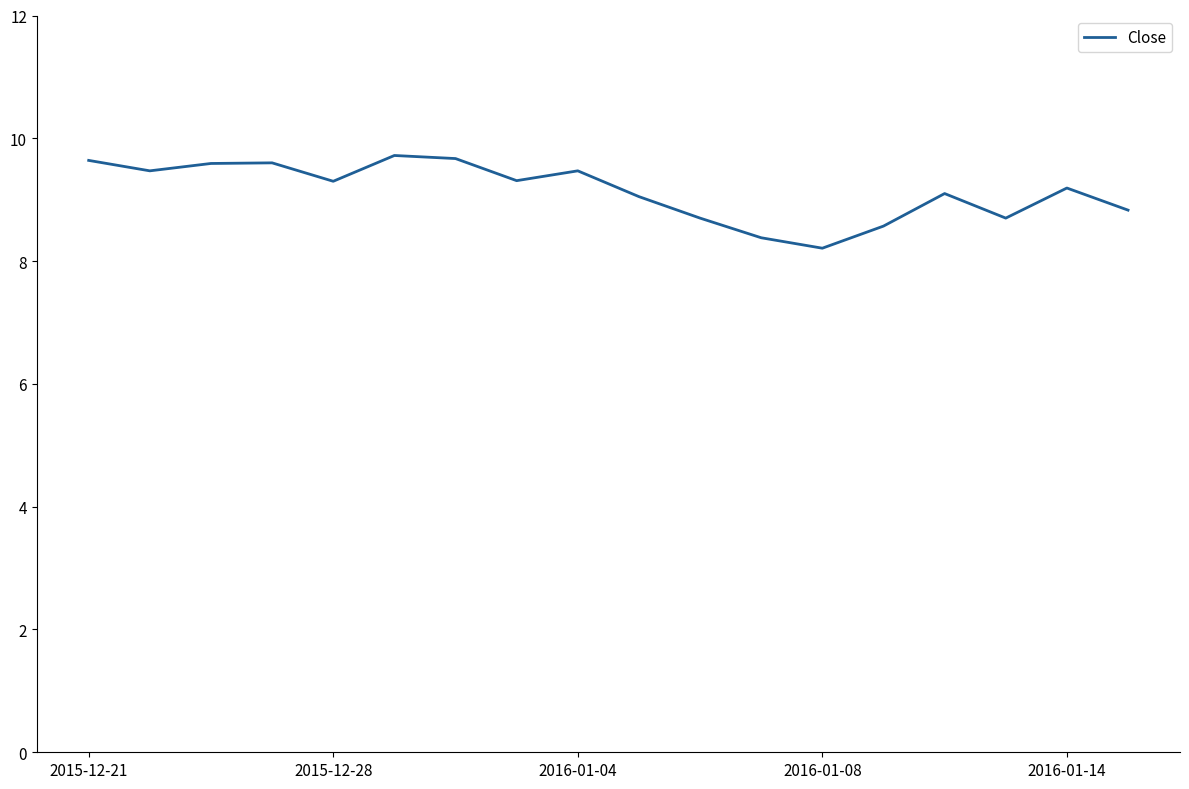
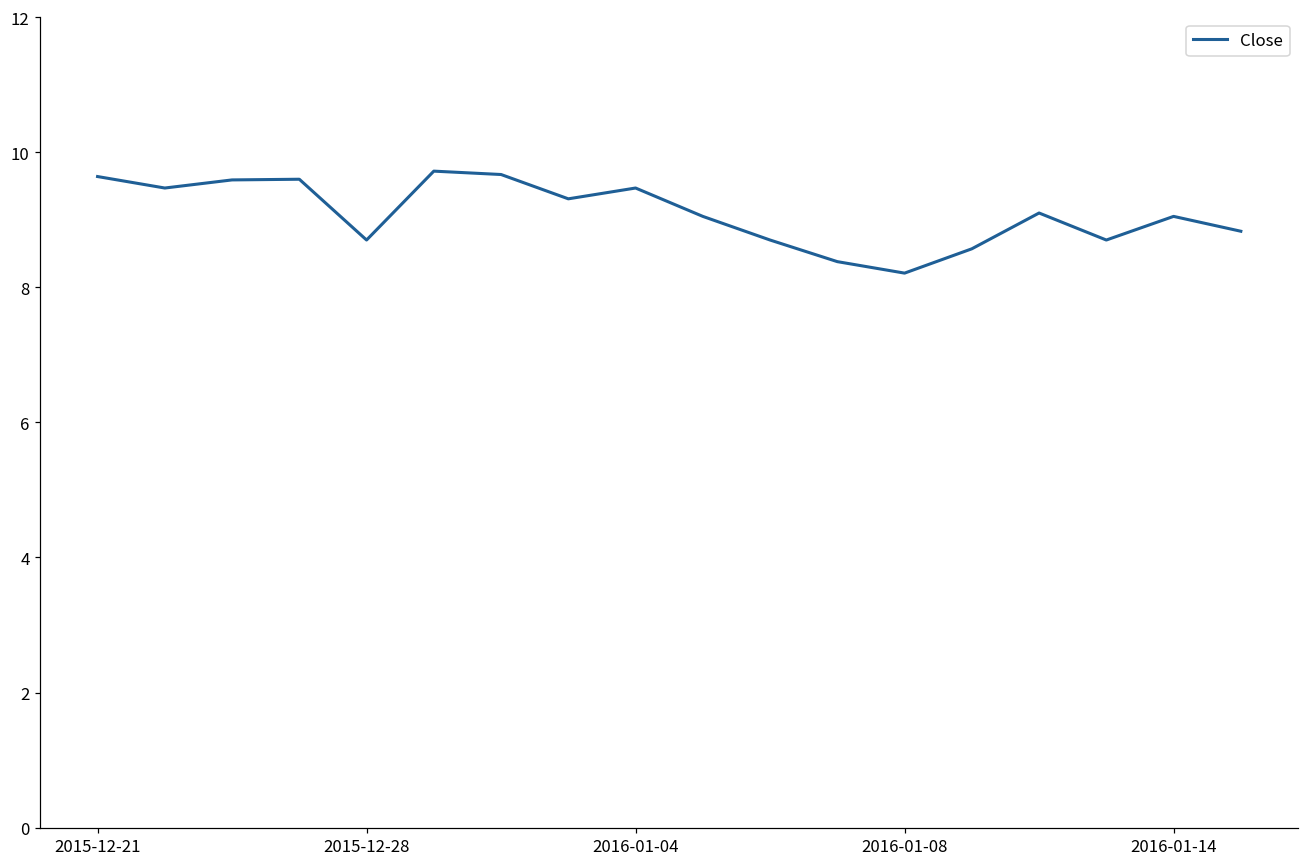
2015-12-28: 9.3 -> 8.7
2016-01-14: 9.2 -> 9.1
